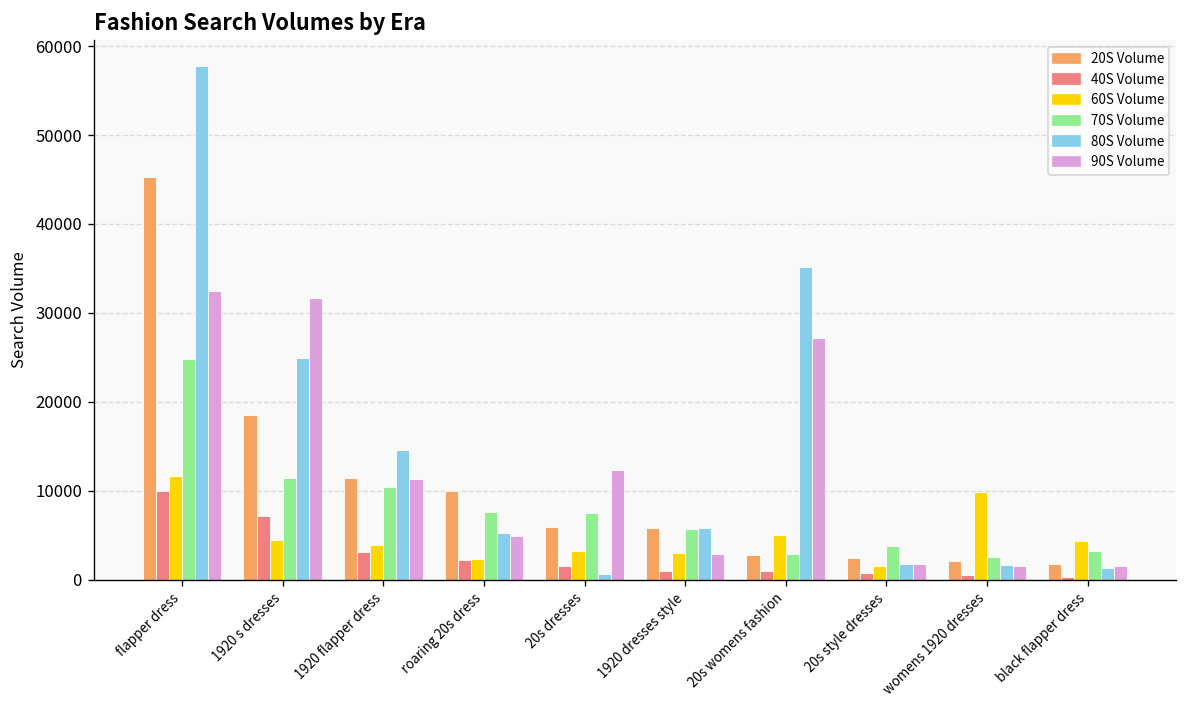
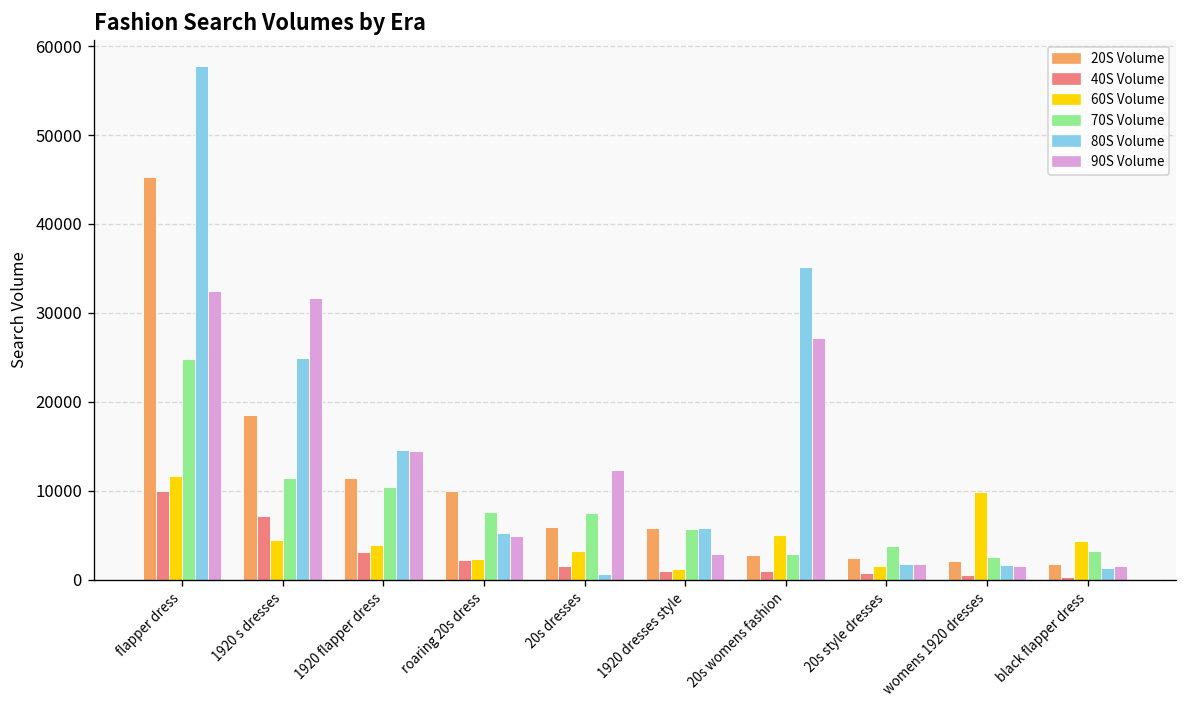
90S Volume, 1920 flapper dress: 11000 -> 14000
60S Volume, 1920 dresses style: 3000 -> 1000
